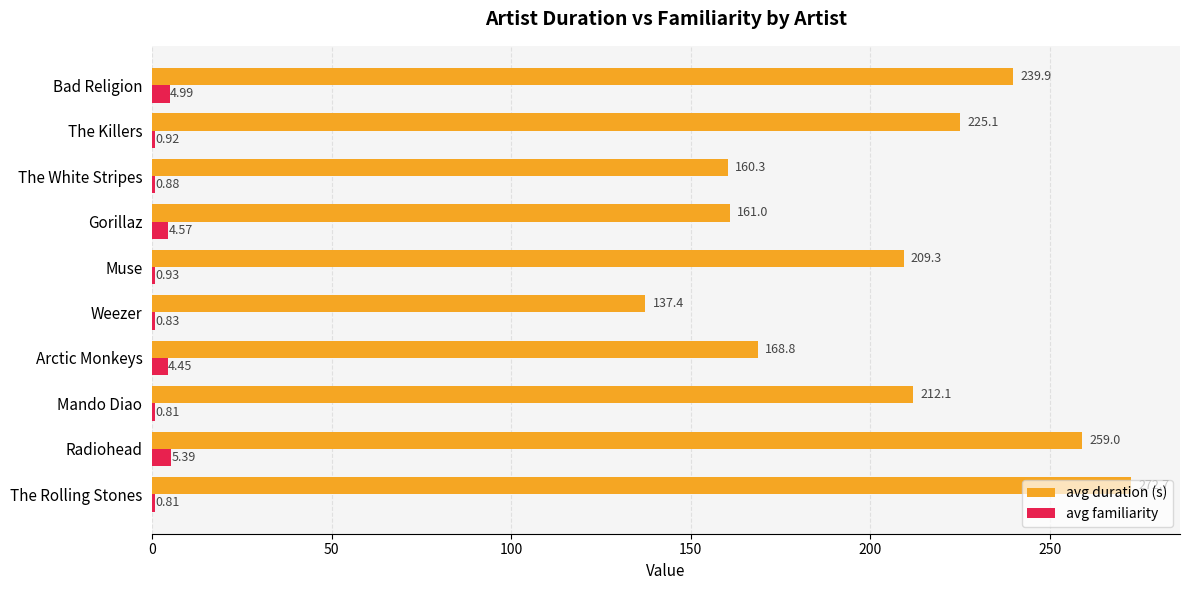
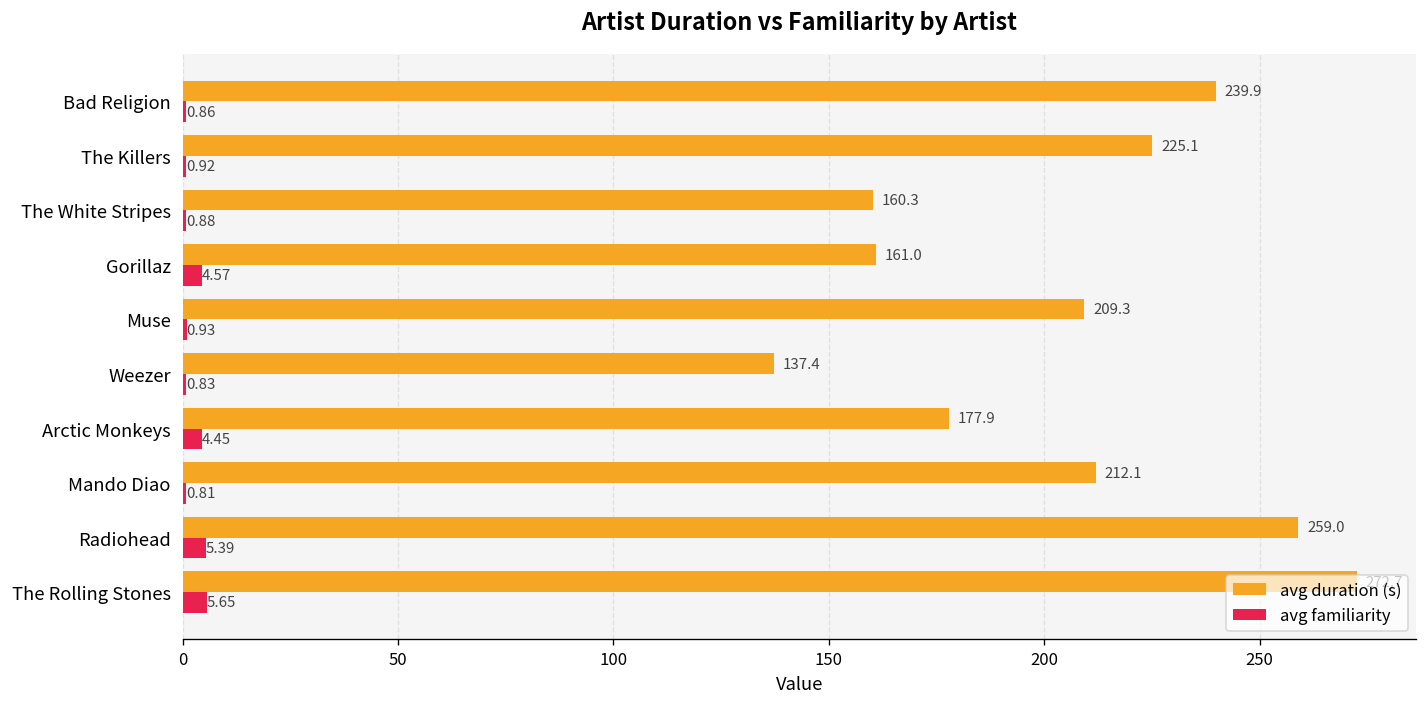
avg familiarity, Bad Religion: 4.99 -> 0.86
avg duration (s), Arctic Monkeys: 168.8 -> 177.9
avg familiarity, The Rolling Stones: 0.81 -> 5.65
